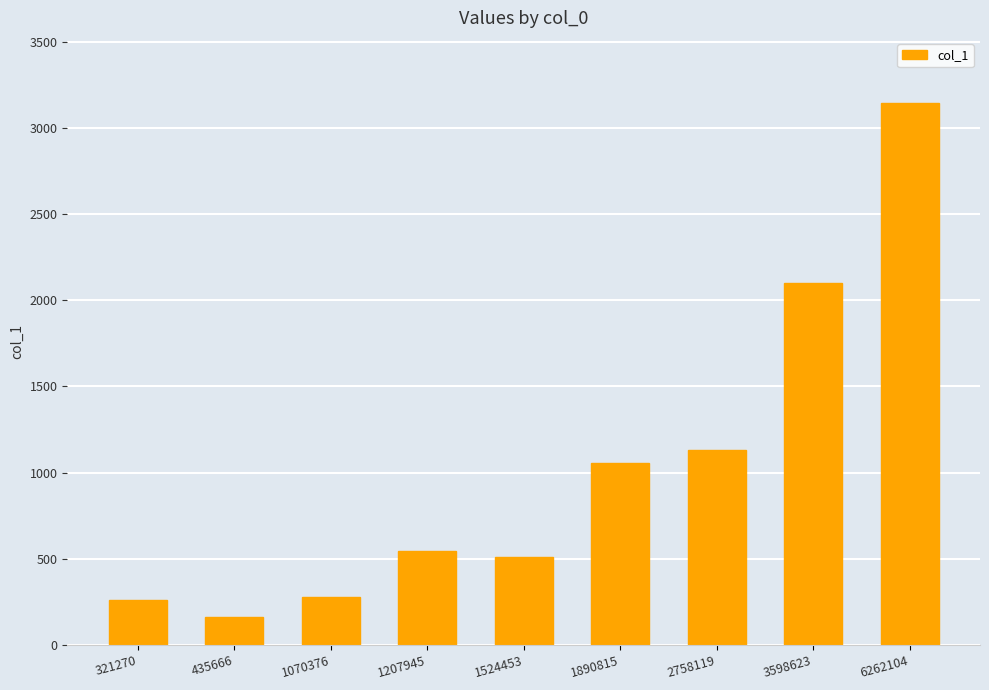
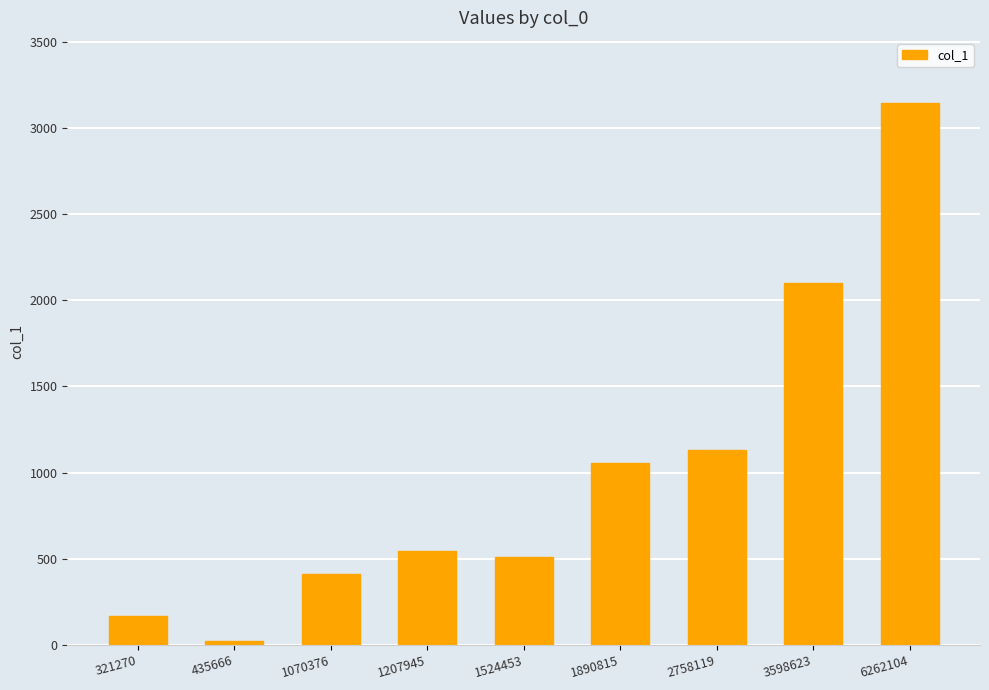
321270: 260 -> 170
435666: 160 -> 20
1070376: 280 -> 410
